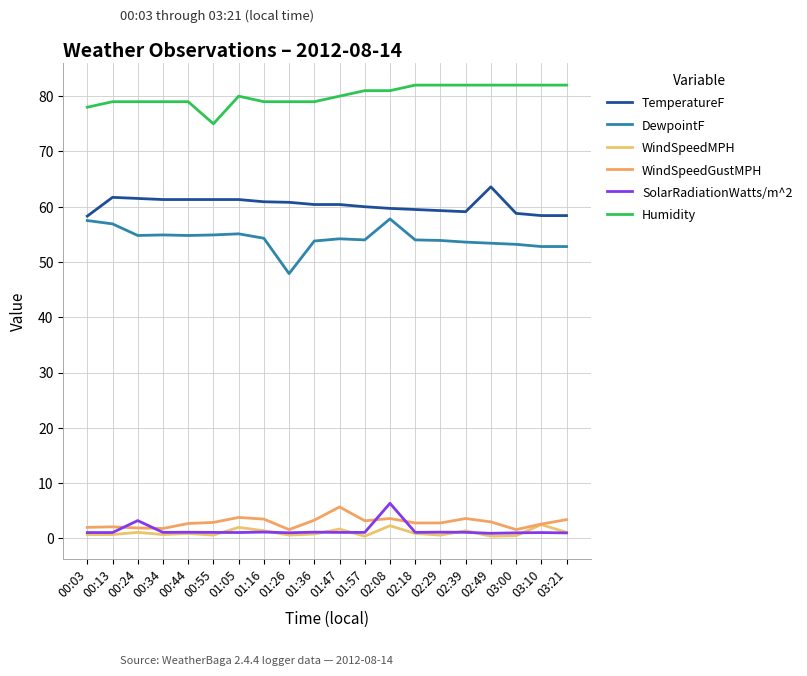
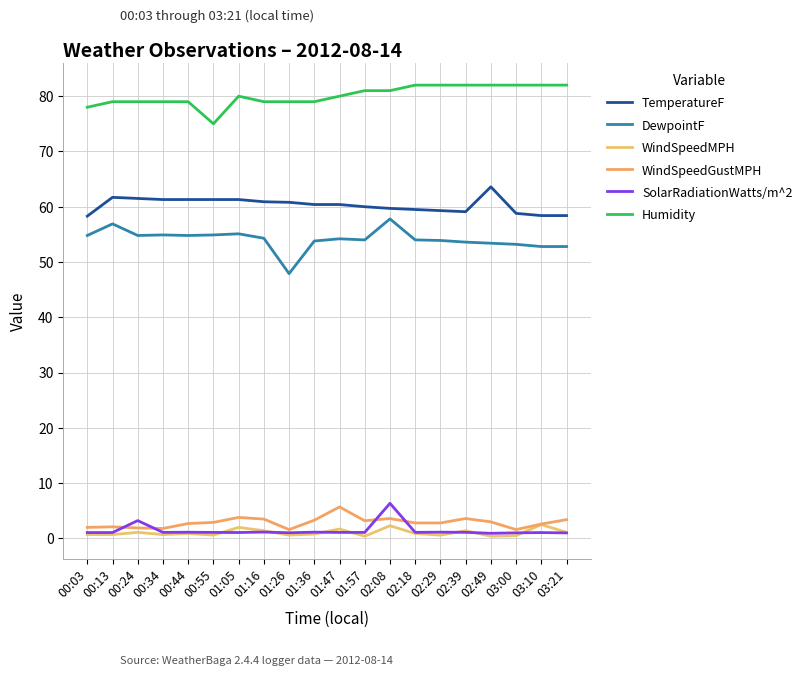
DewpointF, 00:03: 58 -> 55
